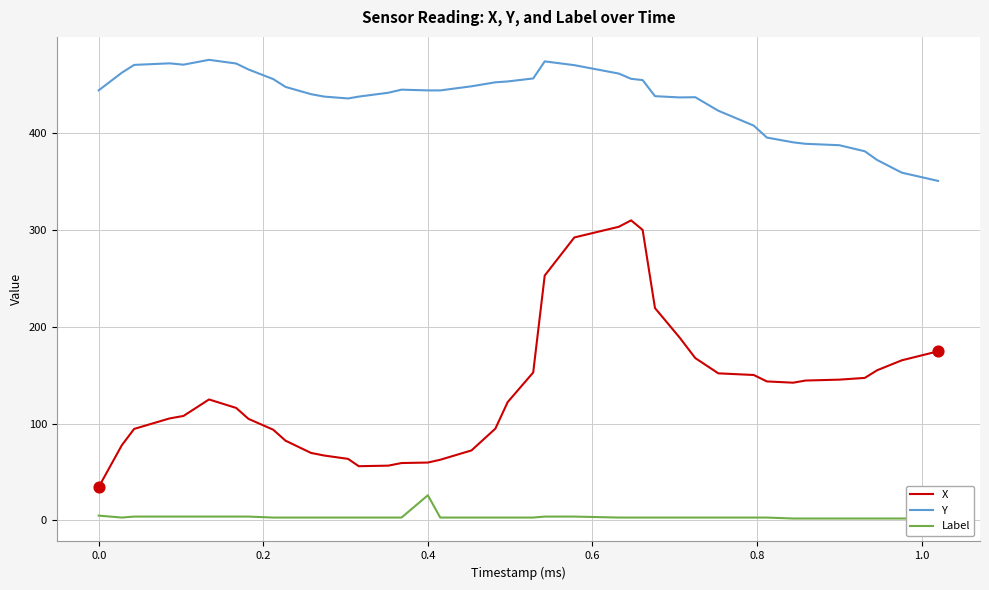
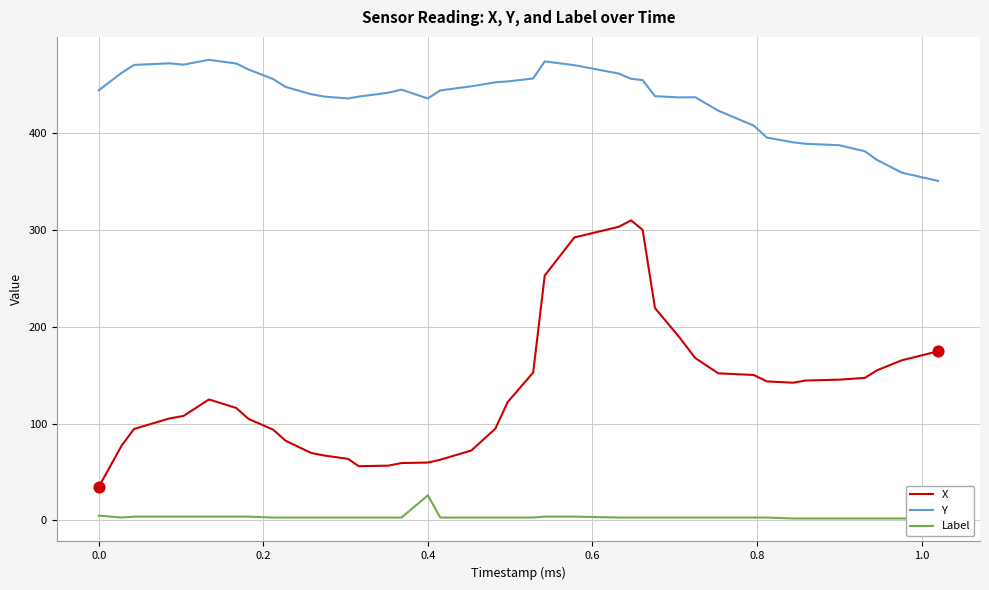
Y, 0.4: 444 -> 436
